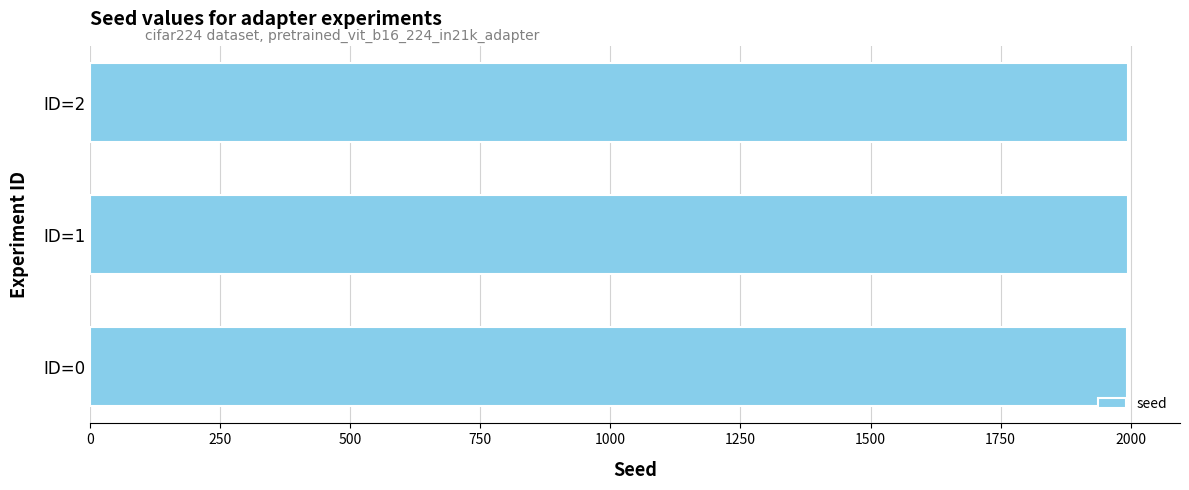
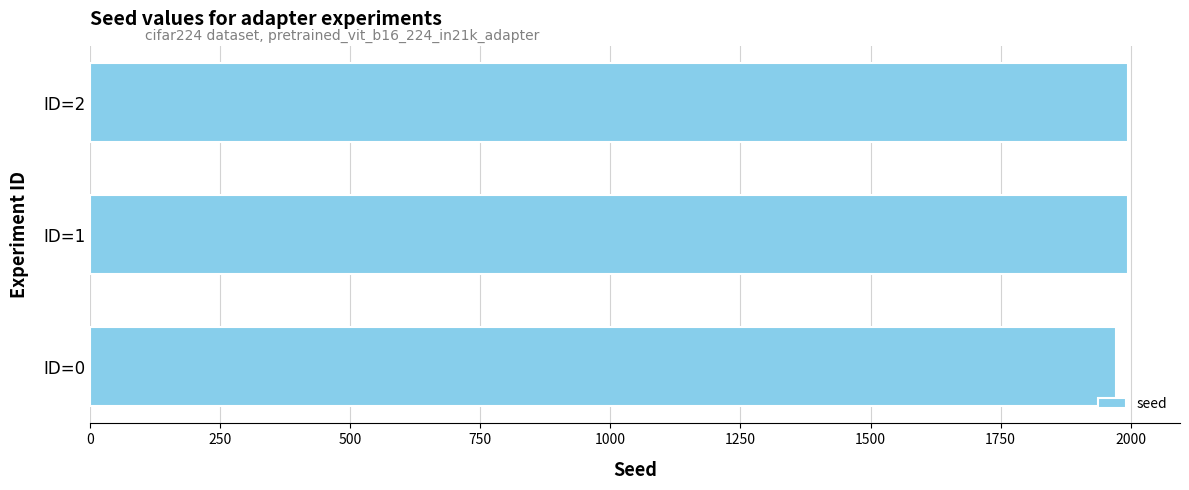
ID=0: 1990 -> 1970
